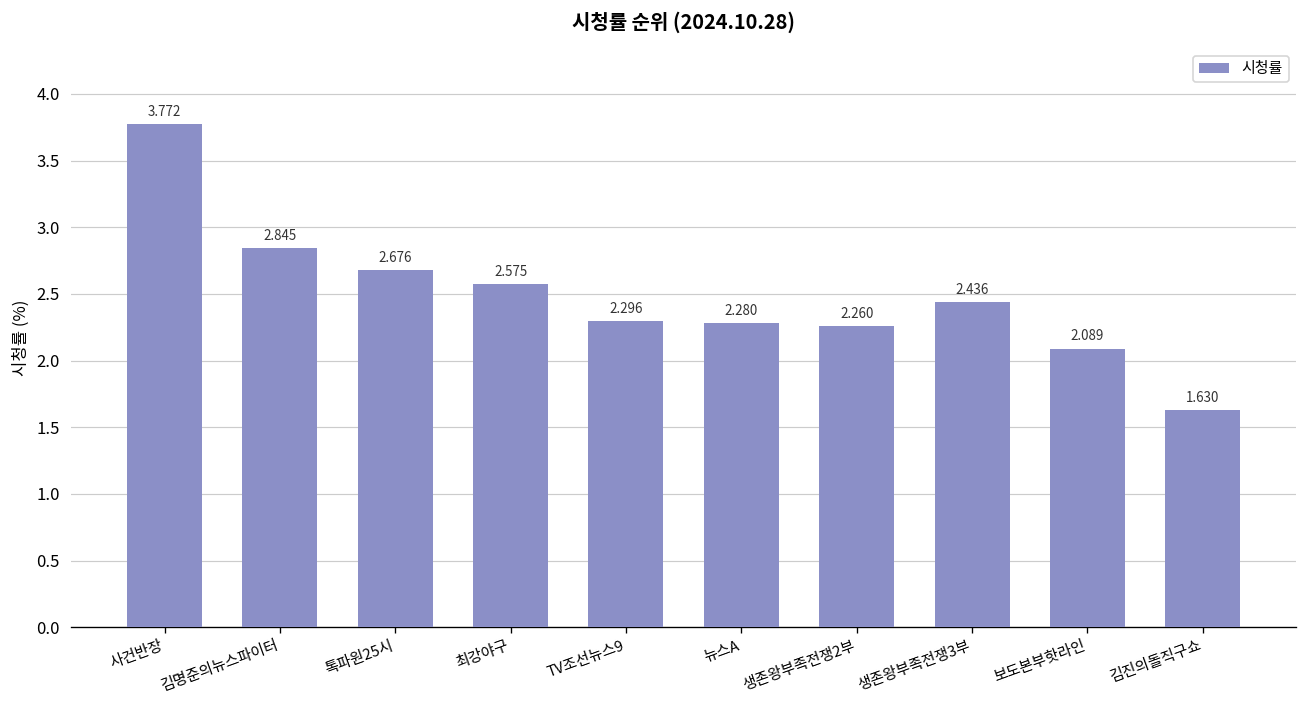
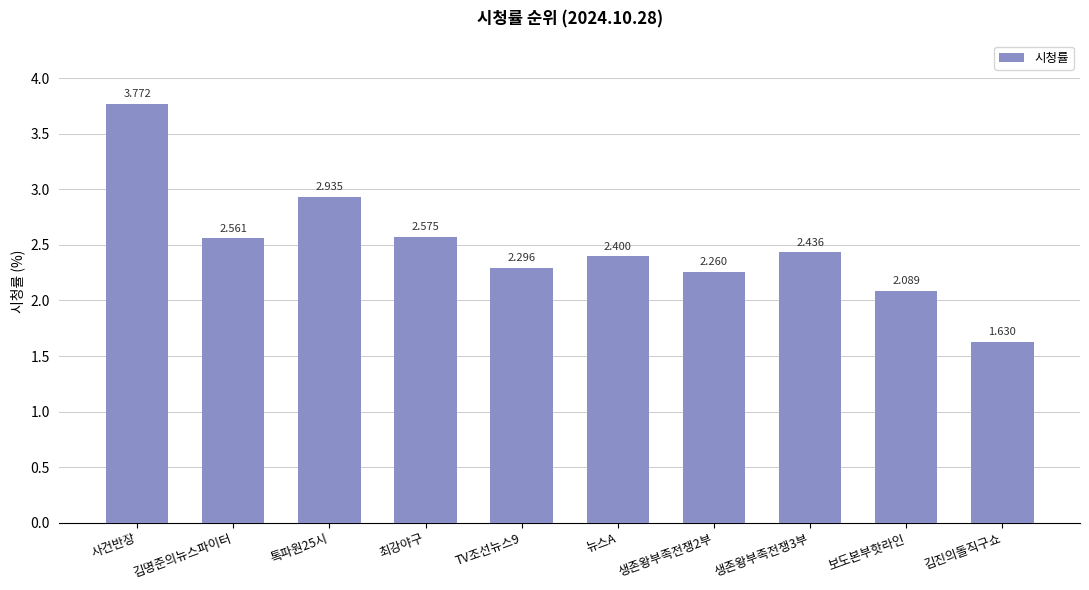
김명준의뉴스파이터: 2.845 -> 2.561
톡파원25시: 2.676 -> 2.935
뉴스A: 2.280 -> 2.400
